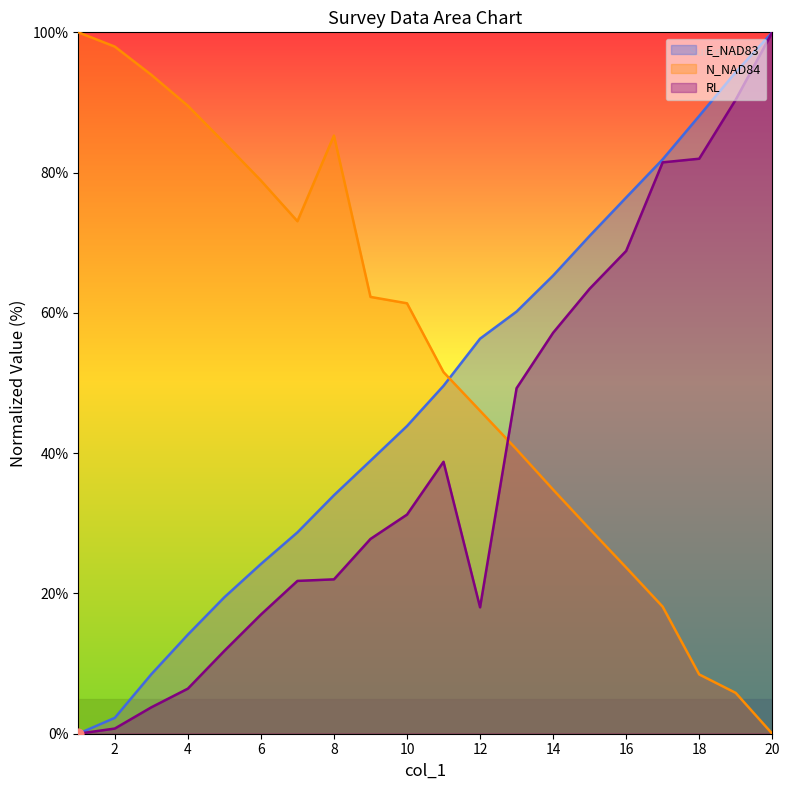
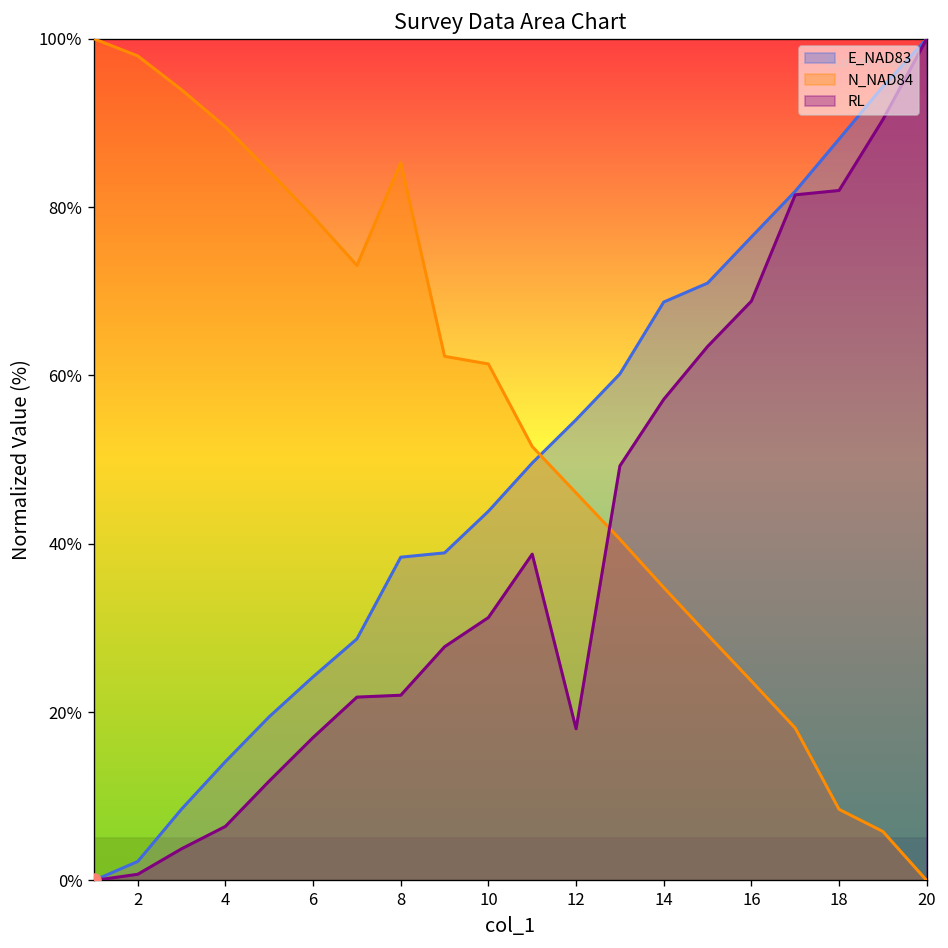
E_NAD83, 8: 34% -> 38%
E_NAD83, 12: 56% -> 55%
E_NAD83, 14: 65% -> 69%
